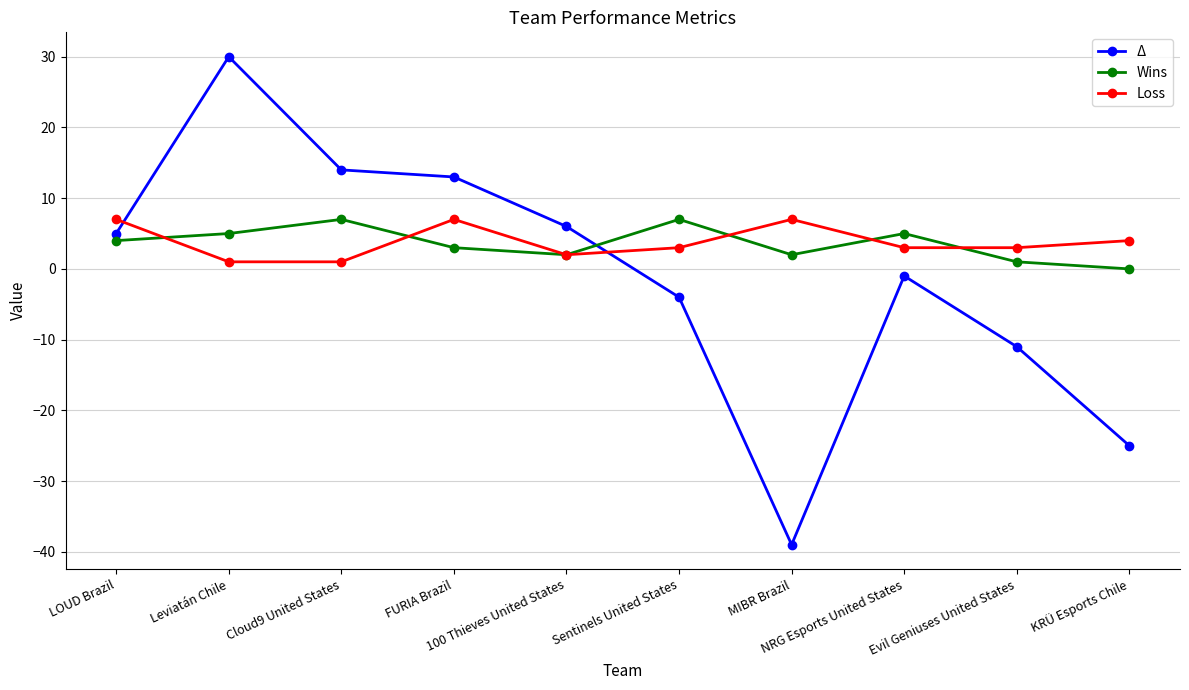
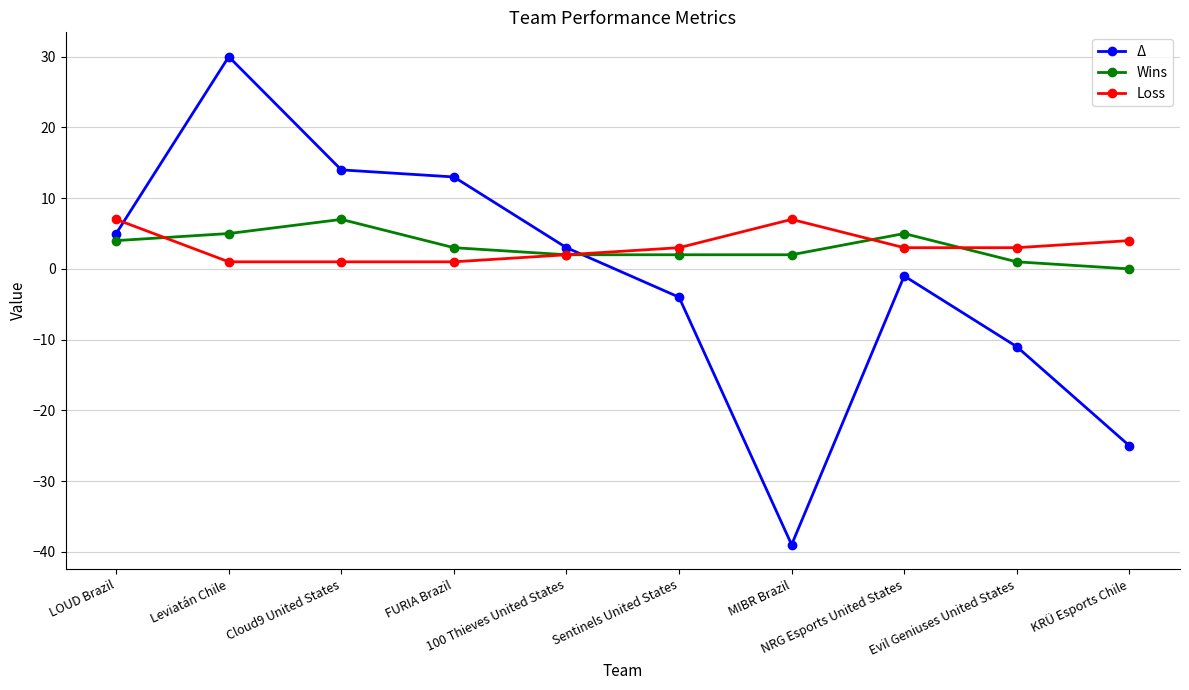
Loss, FURIA Brazil: 7 -> 1
Δ, 100 Thieves United States: 6 -> 3
Wins, Sentinels United States: 7 -> 2
